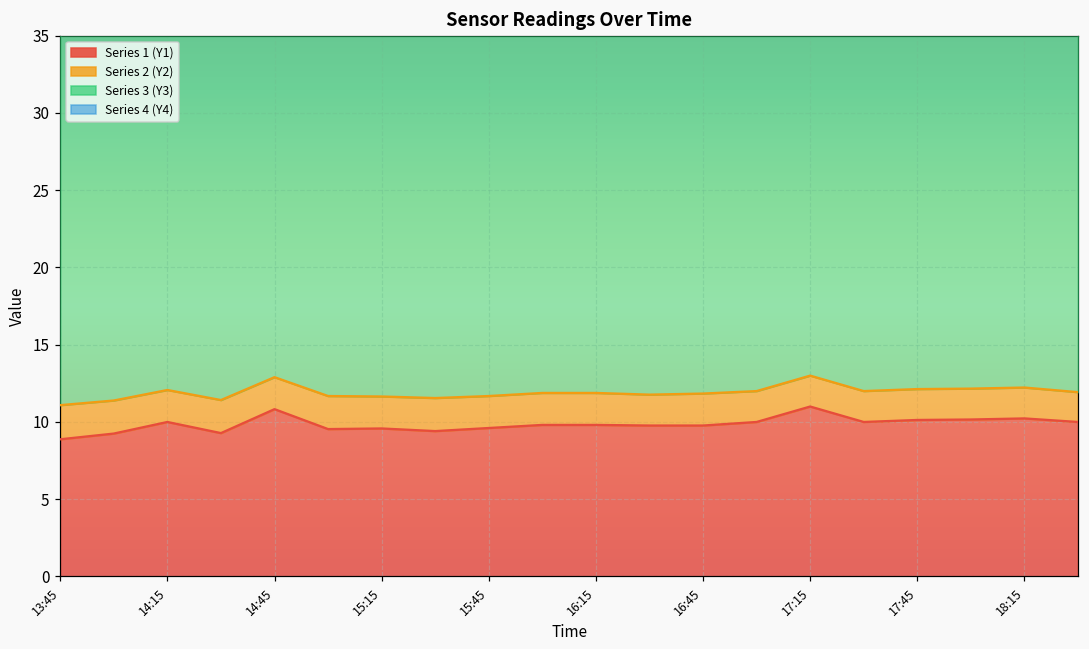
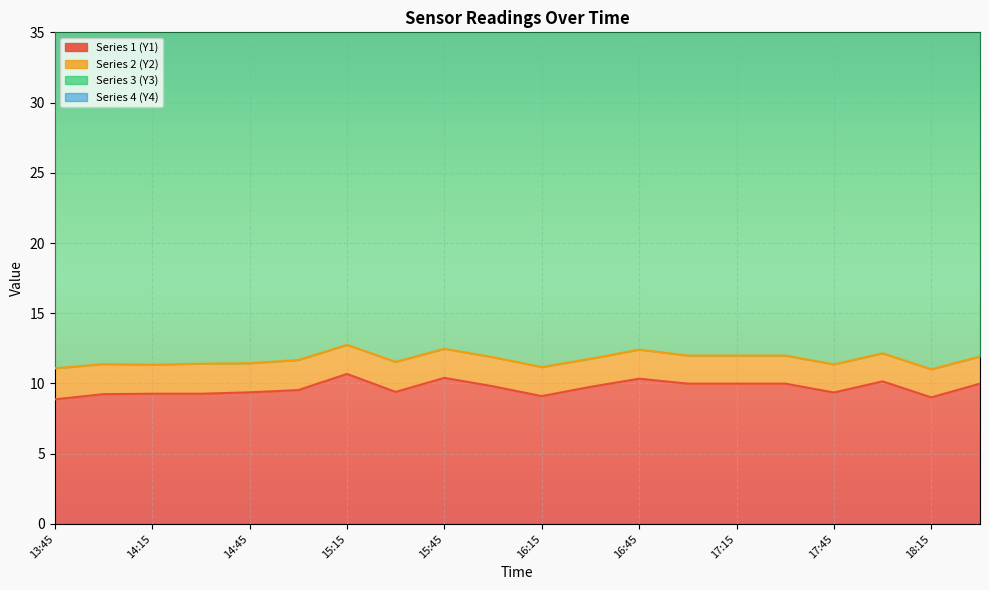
Series 1 (Y1), 14:15: 10.0 -> 9.3
Series 1 (Y1), 14:45: 10.8 -> 9.4
Series 1 (Y1), 15:15: 9.6 -> 10.7
Series 1 (Y1), 15:45: 9.6 -> 10.4
Series 1 (Y1), 16:15: 9.8 -> 9.1
Series 1 (Y1), 16:45: 9.8 -> 10.3
Series 1 (Y1), 17:15: 11.0 -> 10.0
Series 1 (Y1), 17:45: 10.1 -> 9.4
Series 1 (Y1), 18:15: 10.2 -> 9.0
